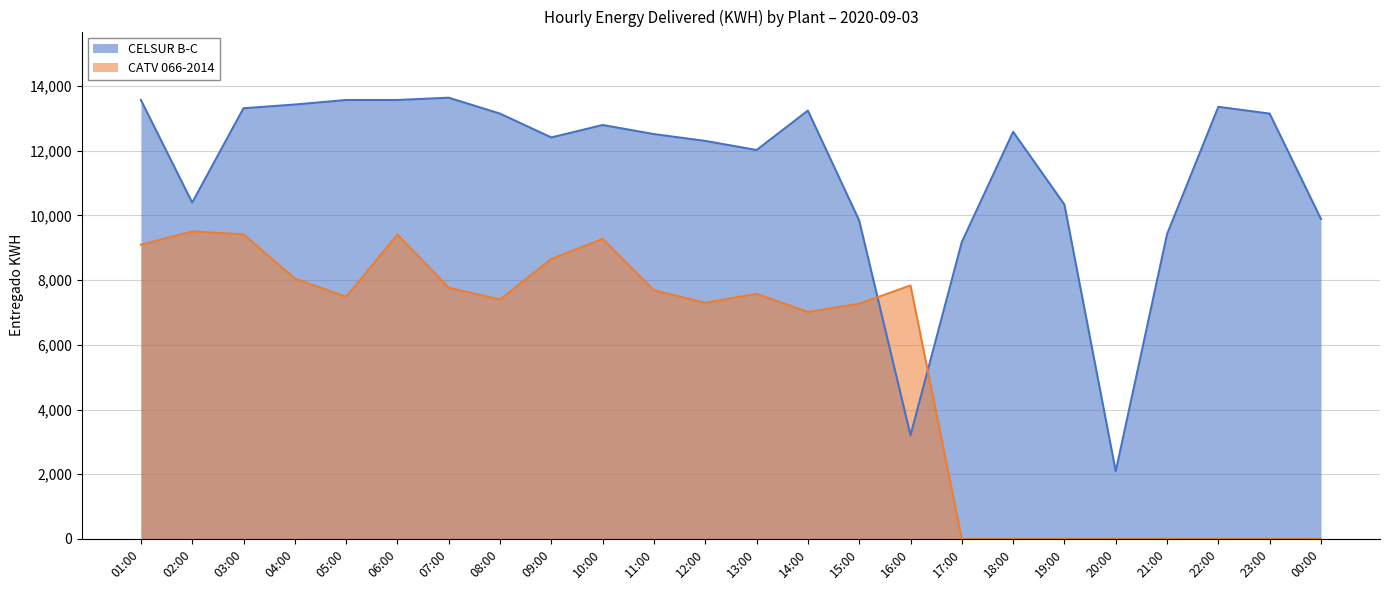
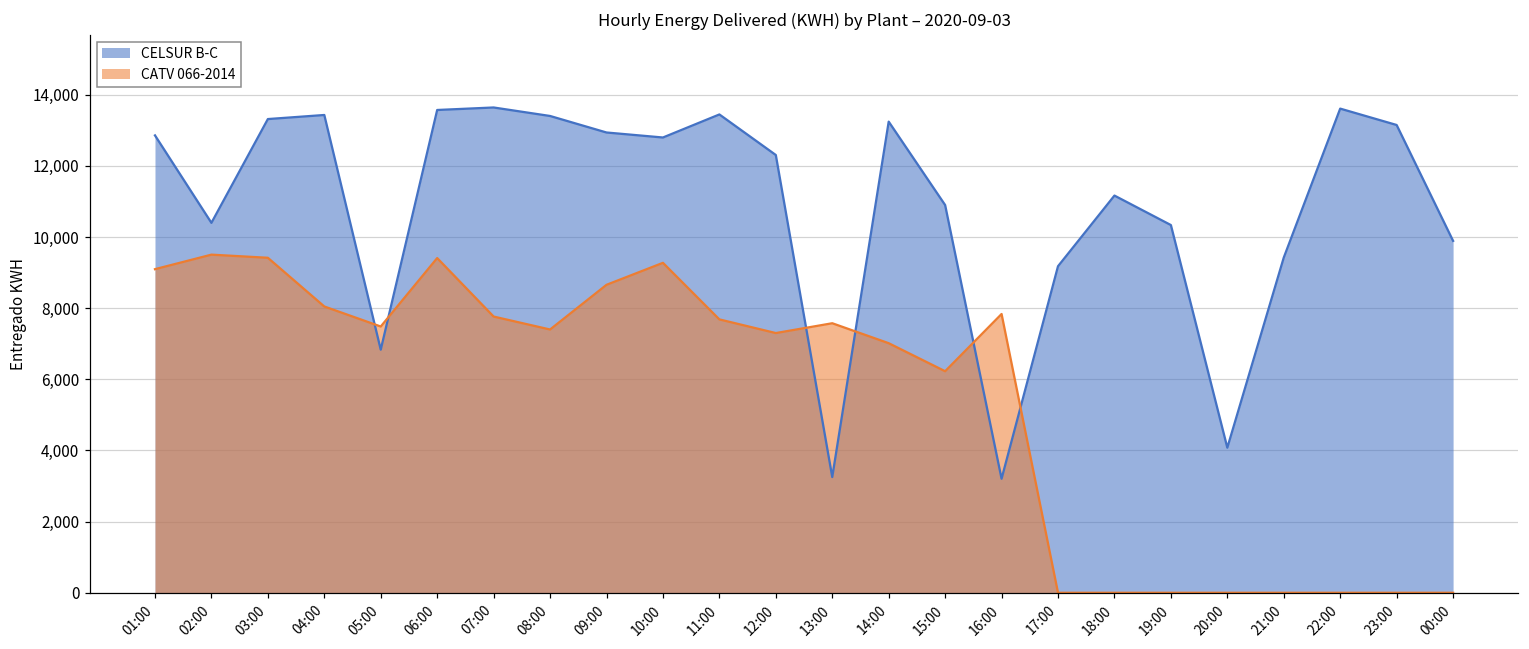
CELSUR B-C, 01:00: 13,600 -> 12,900
CELSUR B-C, 05:00: 13,600 -> 6,800
CELSUR B-C, 08:00: 13,100 -> 13,400
CELSUR B-C, 09:00: 12,400 -> 12,900
CELSUR B-C, 11:00: 12,500 -> 13,400
CELSUR B-C, 13:00: 12,000 -> 3,300
CELSUR B-C, 15:00: 9,800 -> 10,900
CATV 066-2014, 15:00: 7,300 -> 6,200
CELSUR B-C, 18:00: 12,600 -> 11,200
CELSUR B-C, 20:00: 2,100 -> 4,100
CELSUR B-C, 22:00: 13,400 -> 13,600
